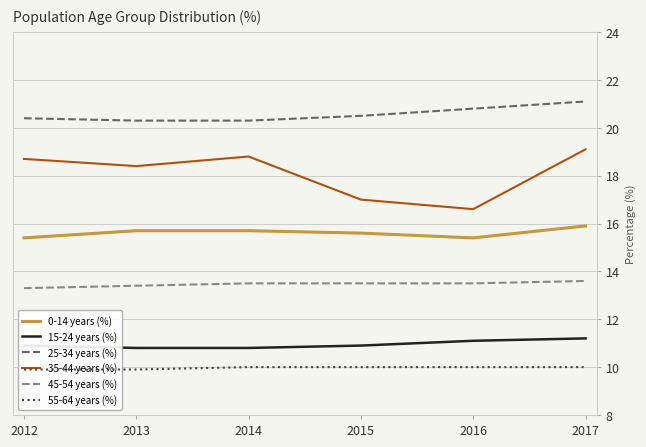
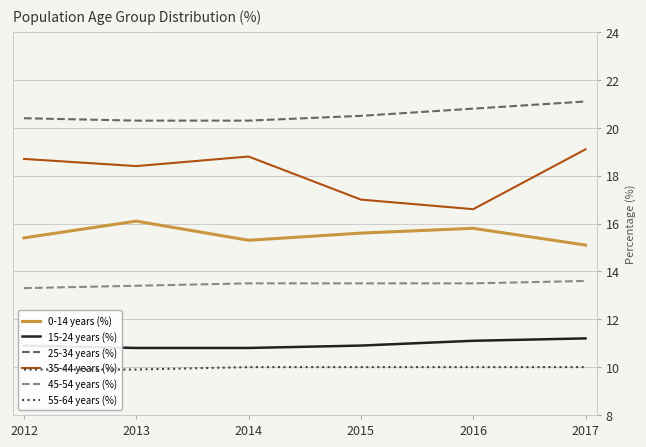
0-14 years (%), 2013: 15.7 -> 16.1
0-14 years (%), 2014: 15.7 -> 15.3
0-14 years (%), 2016: 15.4 -> 15.8
0-14 years (%), 2017: 15.9 -> 15.1
